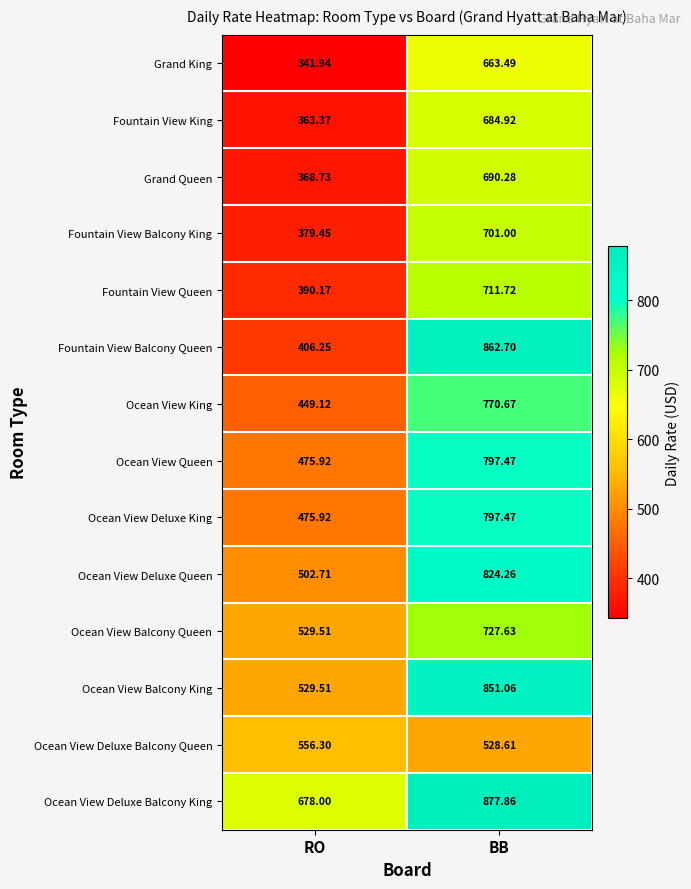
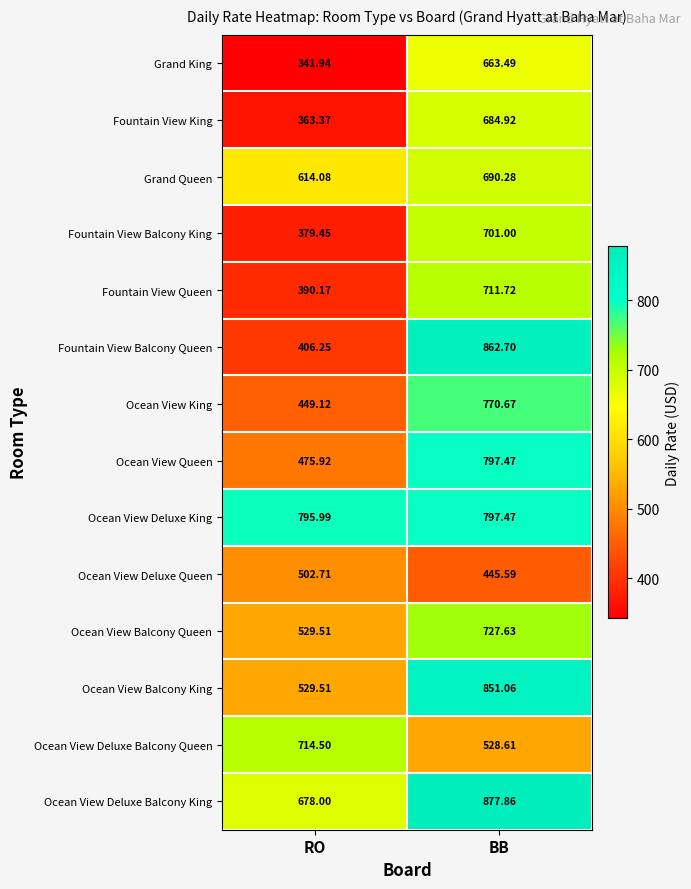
Grand Queen, RO: 368.73 -> 614.08
Ocean View Deluxe King, RO: 475.92 -> 795.99
Ocean View Deluxe Queen, BB: 824.26 -> 445.59
Ocean View Deluxe Balcony Queen, RO: 556.30 -> 714.50
